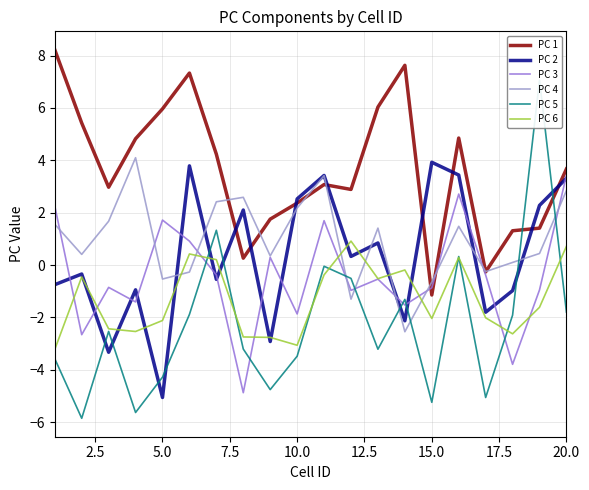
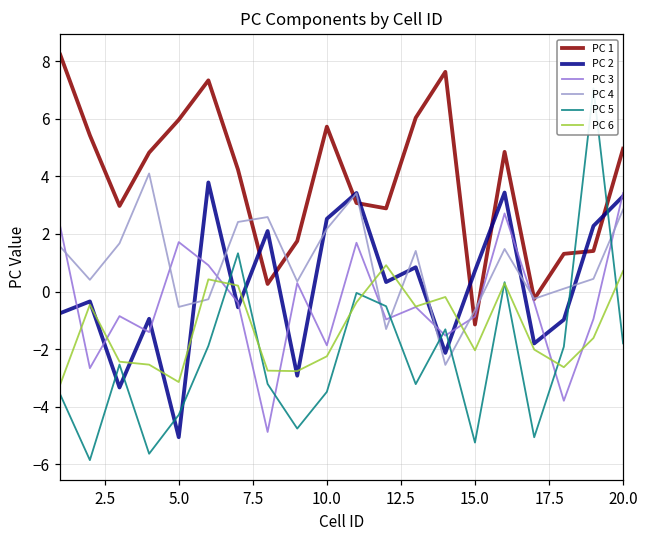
PC 6, 5.0: -2.1 -> -3.1
PC 1, 10.0: 2.4 -> 5.7
PC 6, 10.0: -3.1 -> -2.2
PC 2, 15.0: 3.9 -> 0.7
PC 1, 20.0: 3.7 -> 5.0
